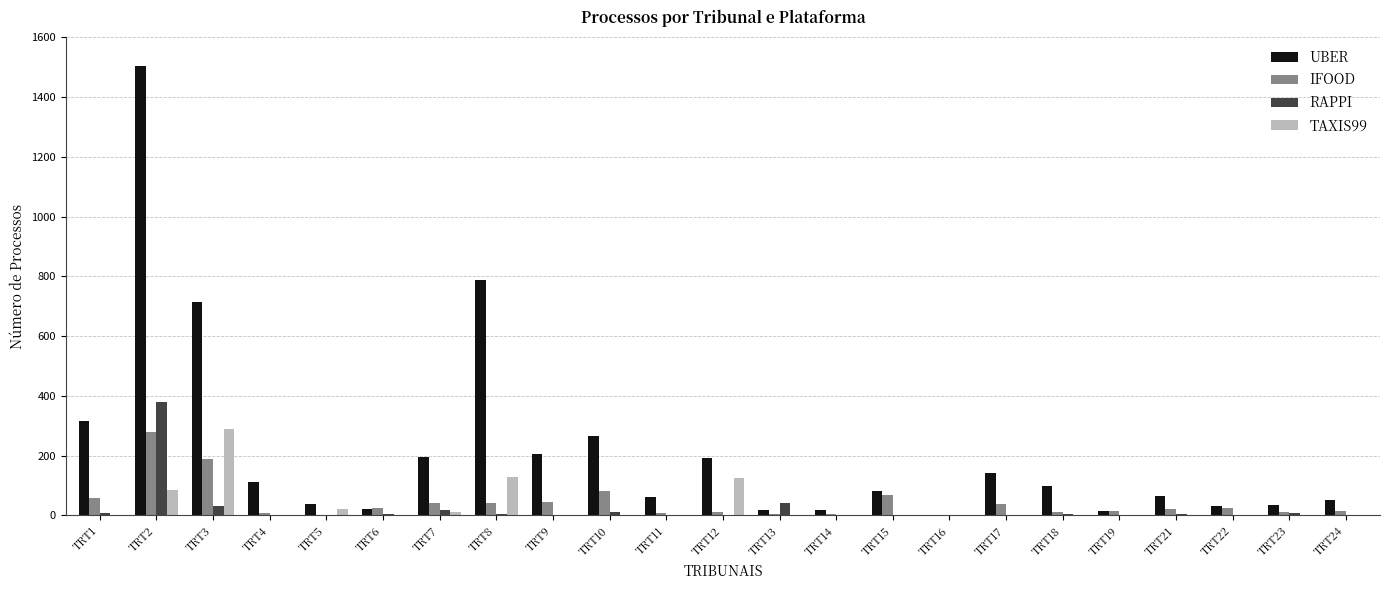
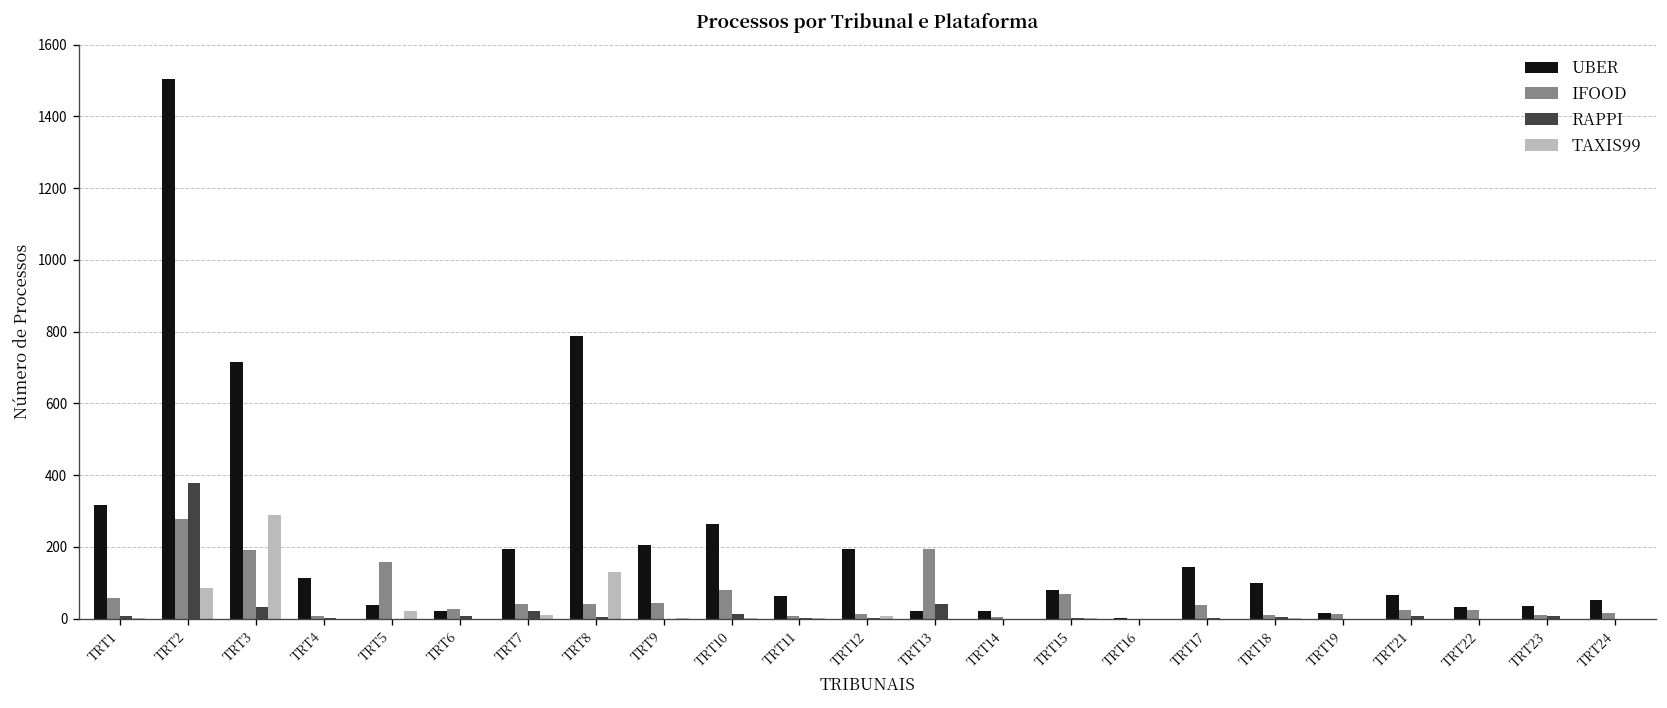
IFOOD, TRT5: 0 -> 160
TAXIS99, TRT12: 120 -> 10
IFOOD, TRT13: 0 -> 200
